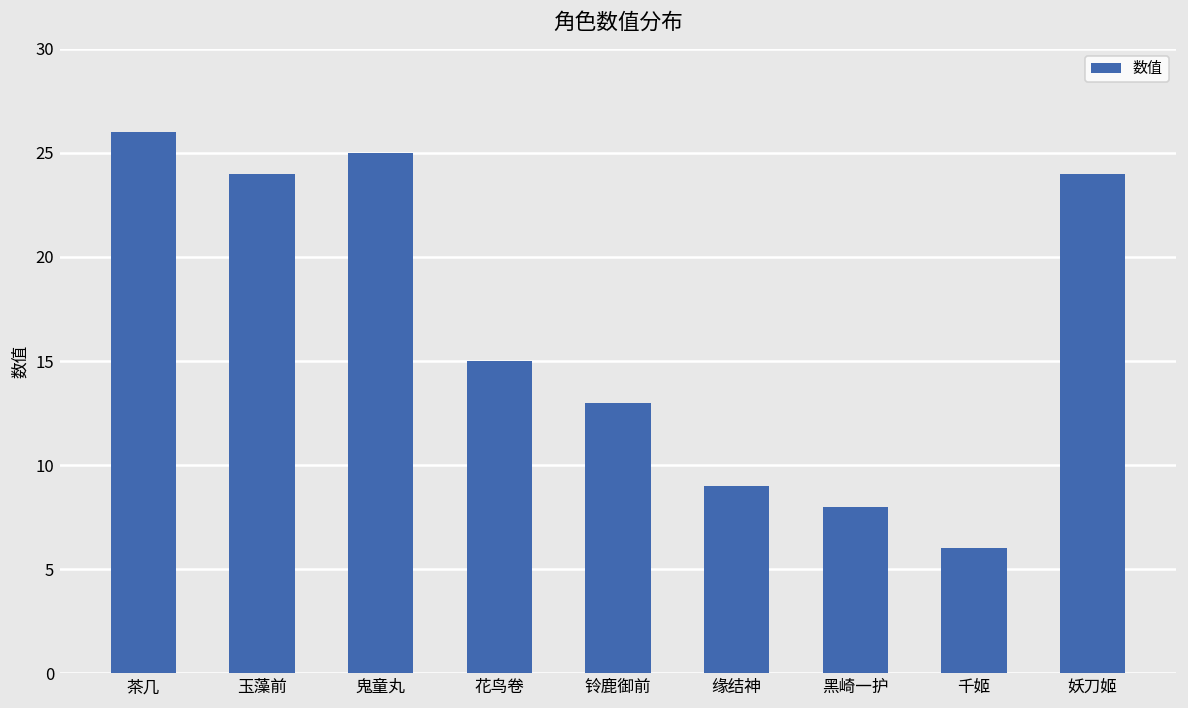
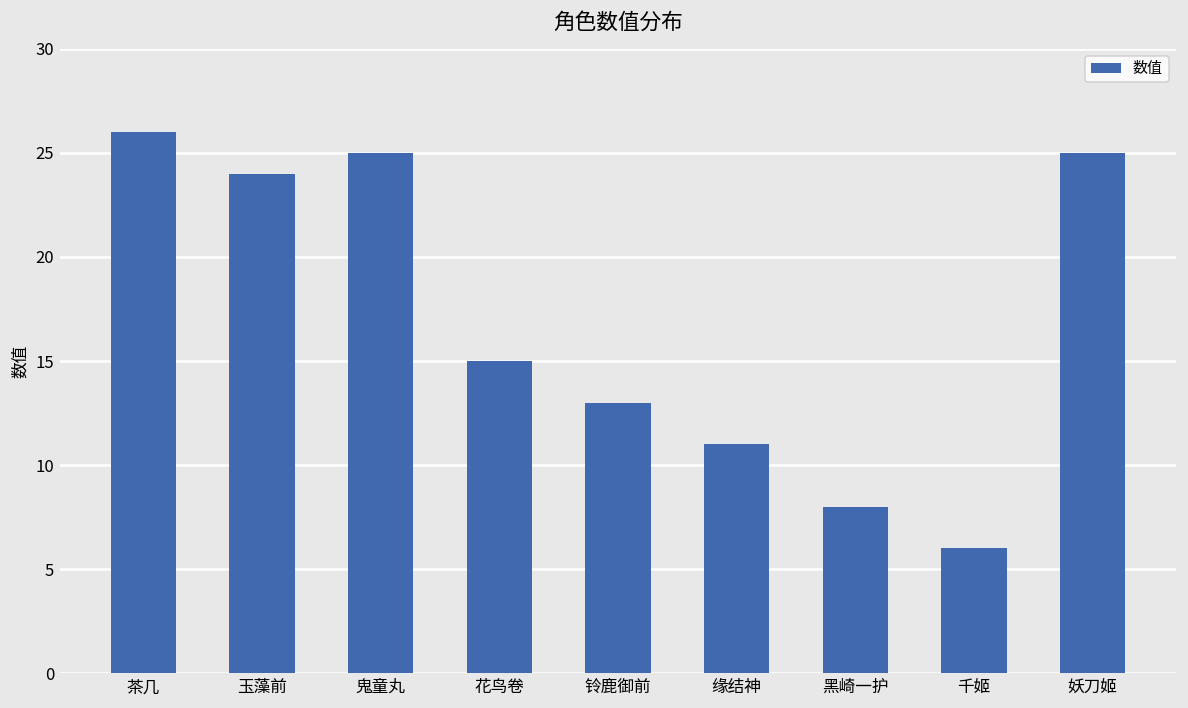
缘结神: 9 -> 11
妖刀姬: 24 -> 25
